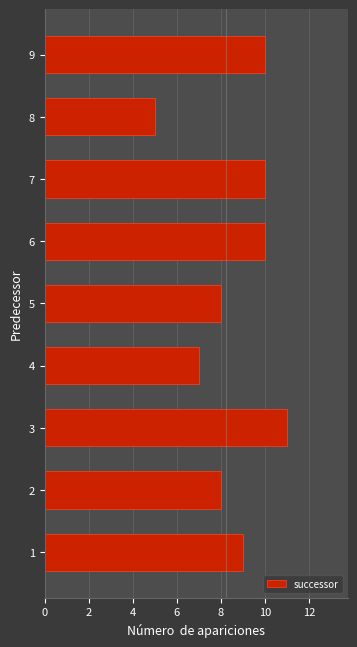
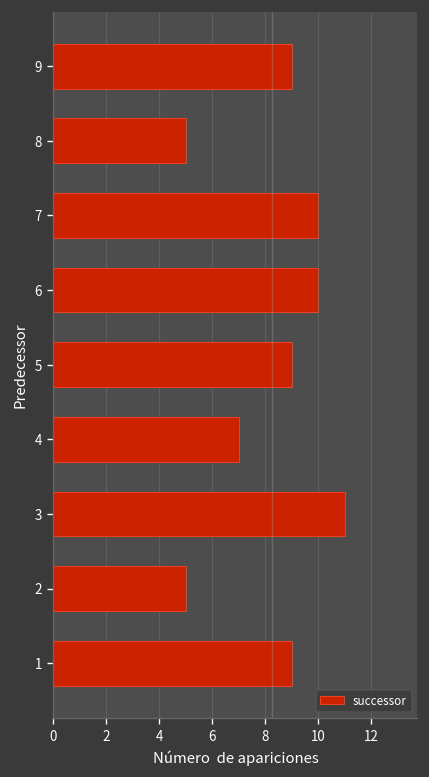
9: 10 -> 9
5: 8 -> 9
2: 8 -> 5
